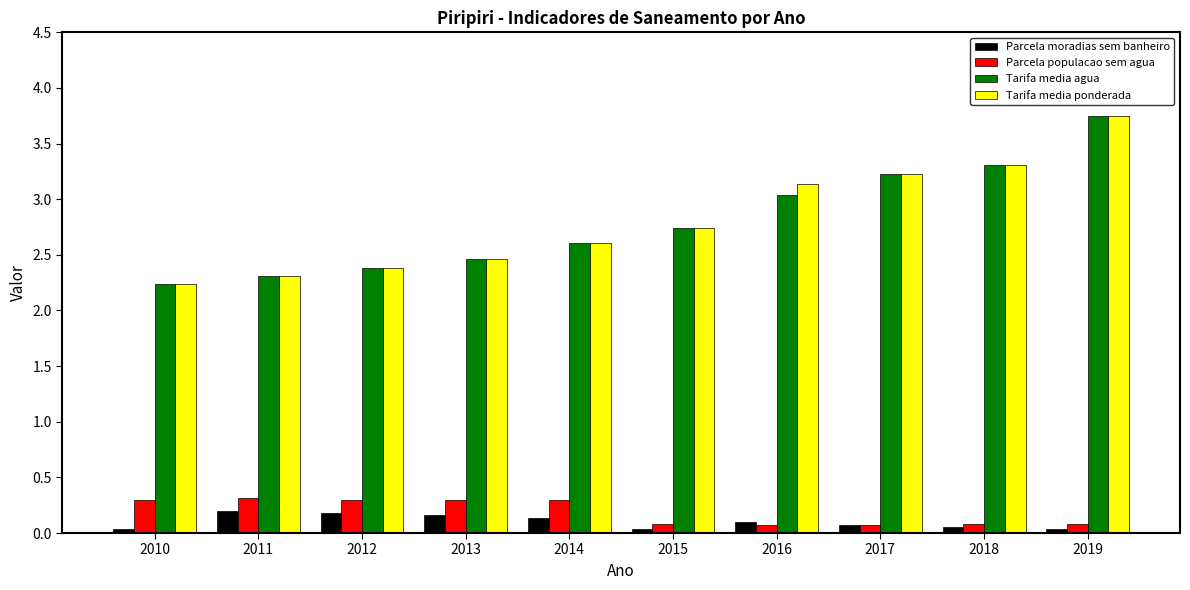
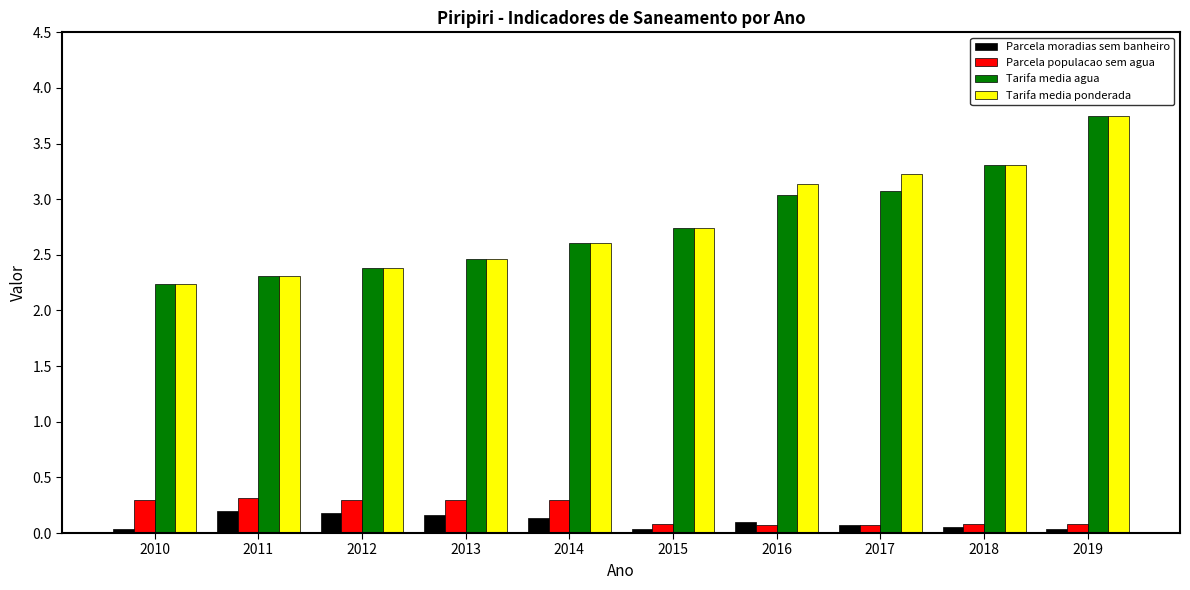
Tarifa media agua, 2017: 3.23 -> 3.07
